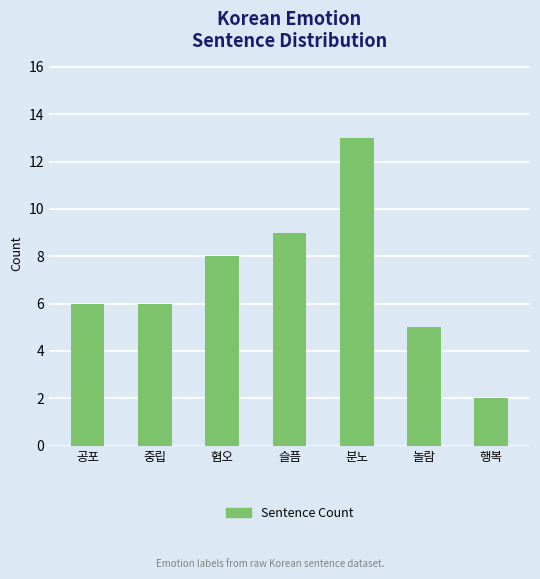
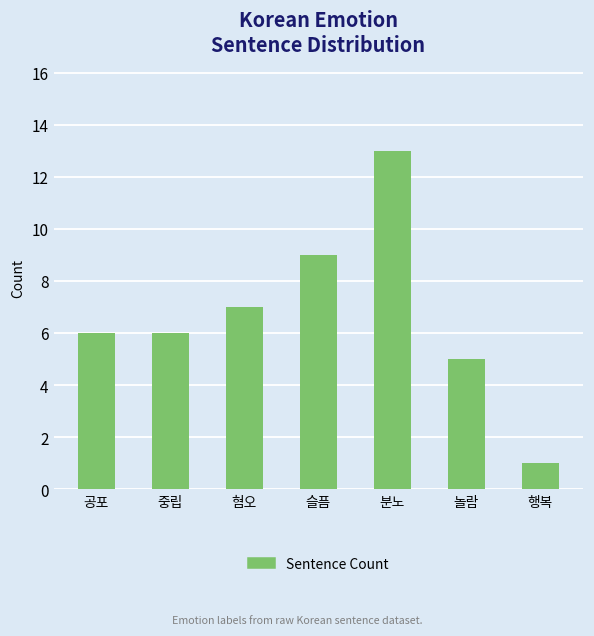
혐오: 8 -> 7
행복: 2 -> 1
